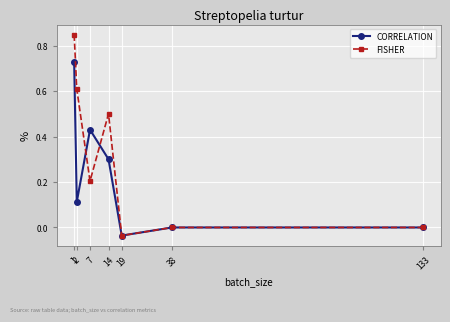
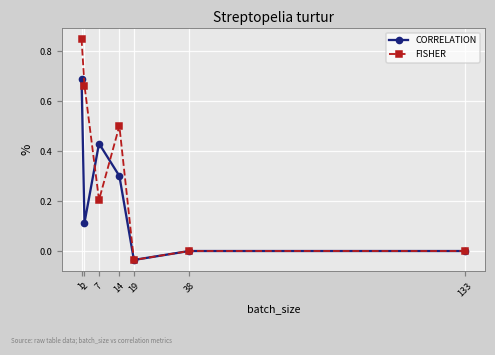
CORRELATION, 1: 0.73 -> 0.69
FISHER, 2: 0.61 -> 0.66
